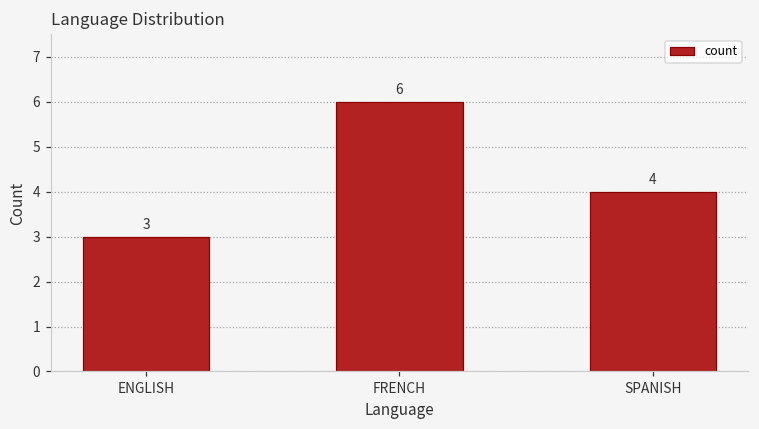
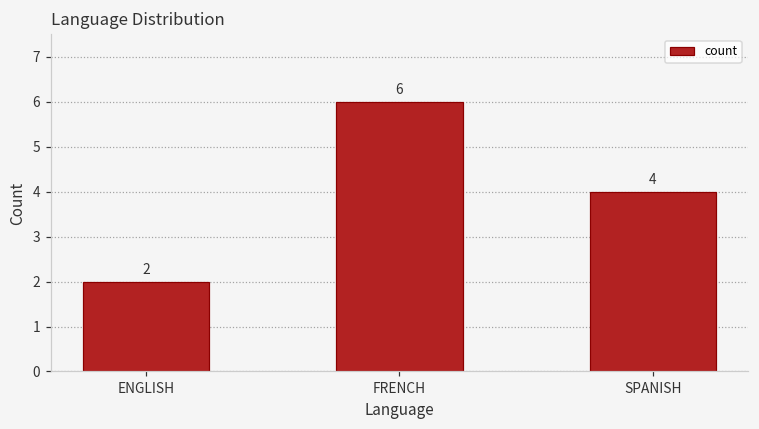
ENGLISH: 3 -> 2
